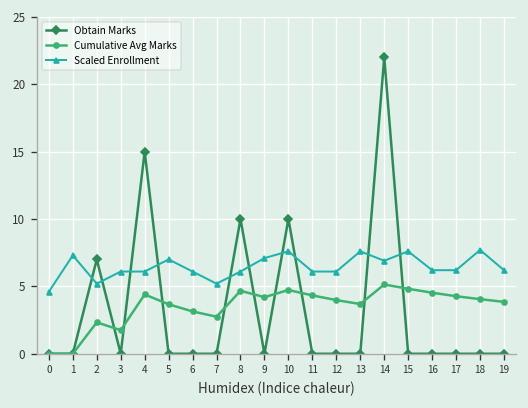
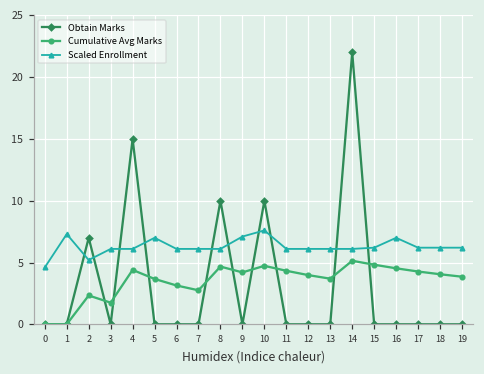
Scaled Enrollment, 7: 5.2 -> 6.1
Scaled Enrollment, 13: 7.6 -> 6.1
Scaled Enrollment, 14: 6.9 -> 6.1
Scaled Enrollment, 15: 7.6 -> 6.2
Scaled Enrollment, 16: 6.2 -> 7.0
Scaled Enrollment, 18: 7.7 -> 6.2
